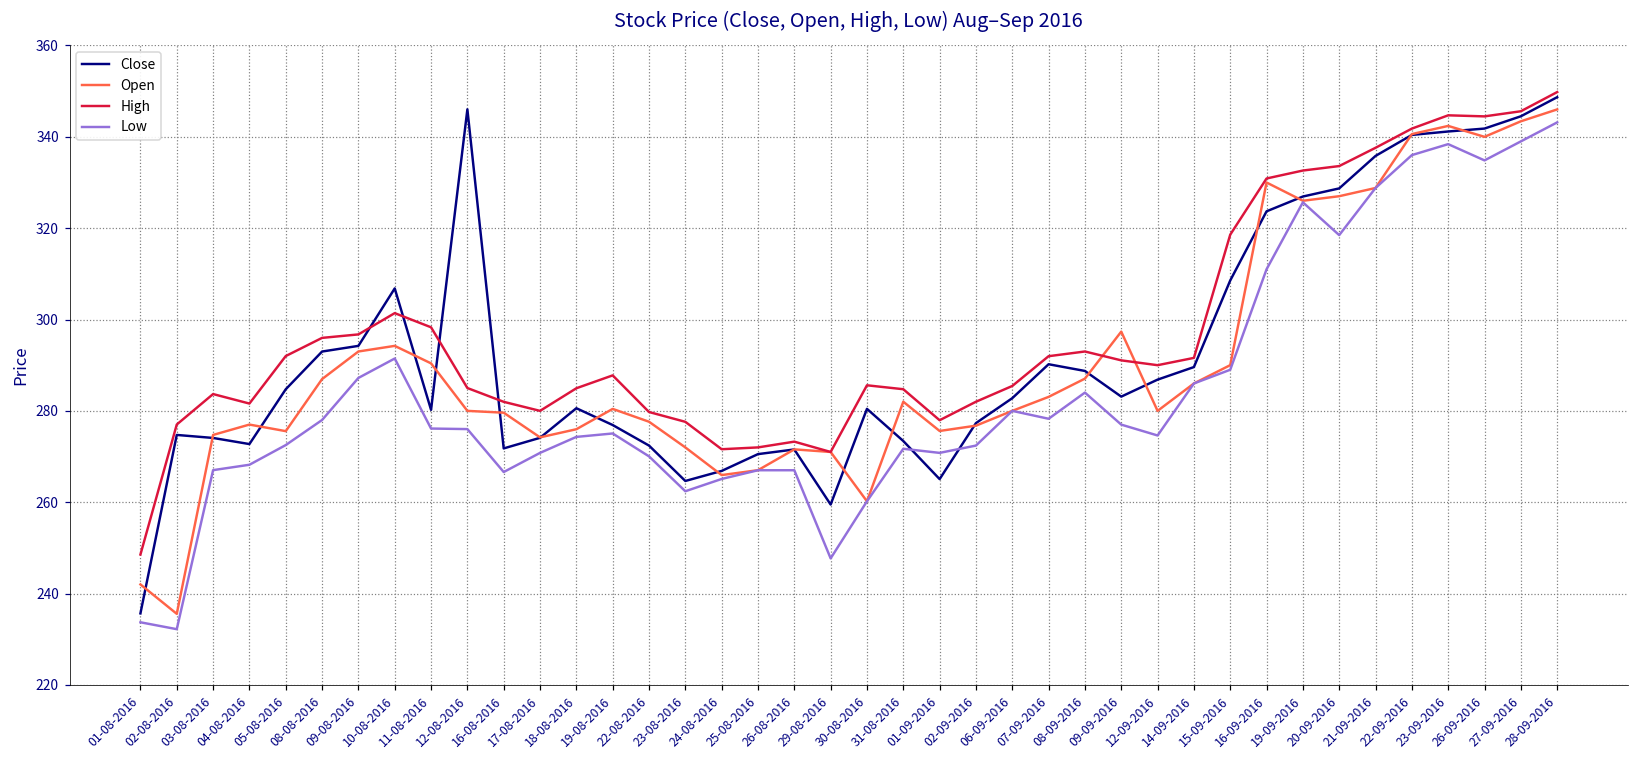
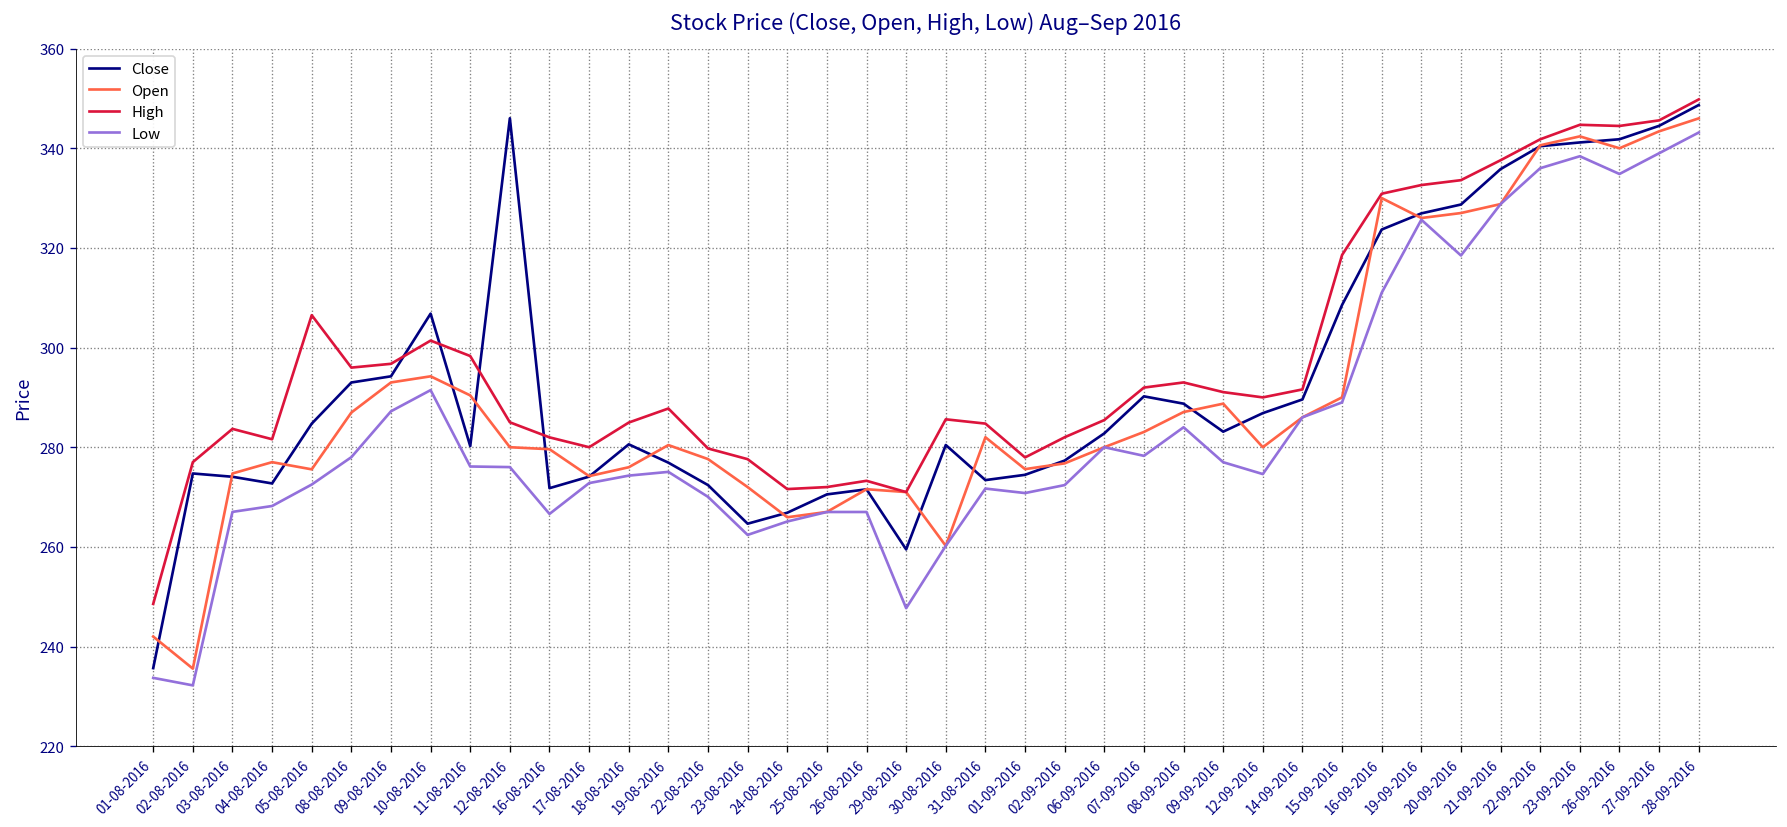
High, 05-08-2016: 292 -> 307
Low, 17-08-2016: 271 -> 273
Close, 01-09-2016: 265 -> 274
Open, 09-09-2016: 297 -> 289
